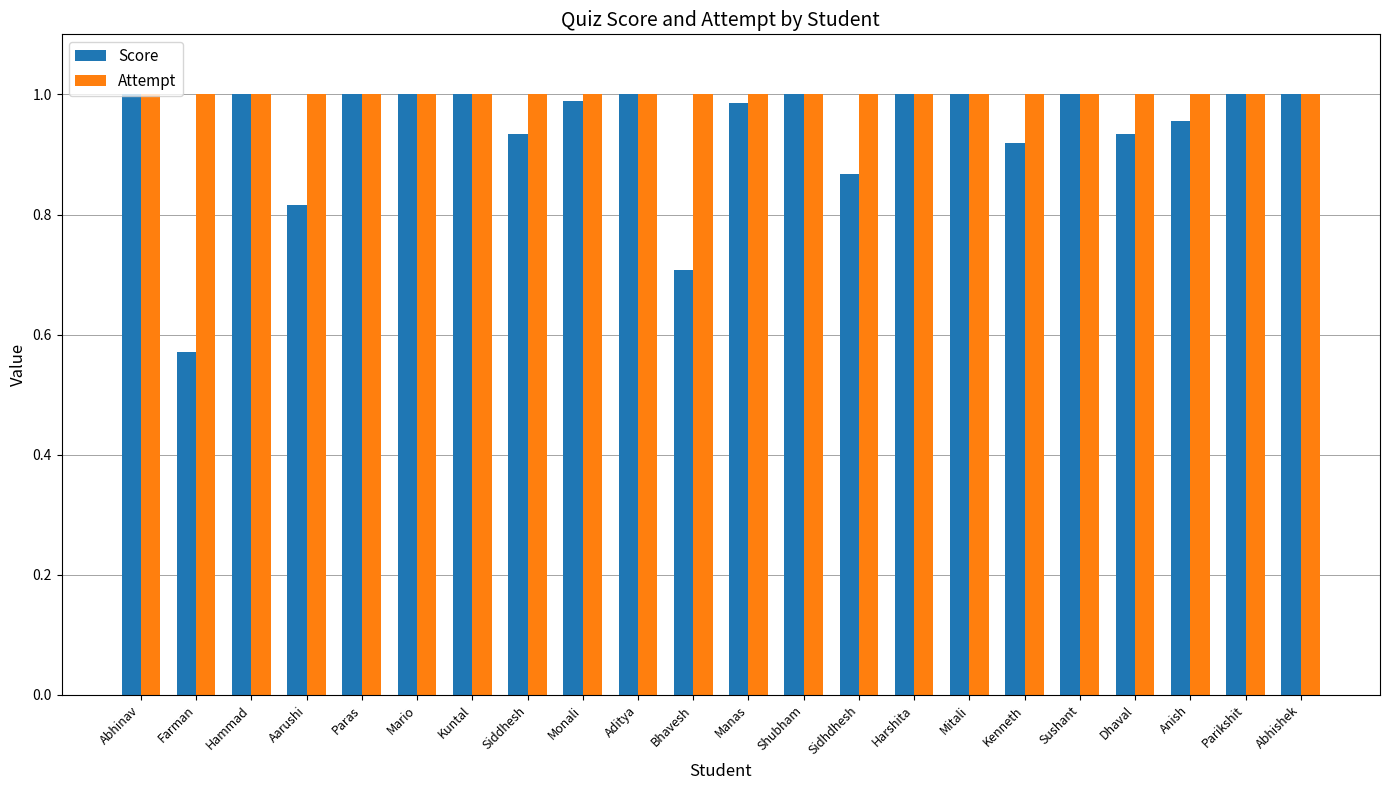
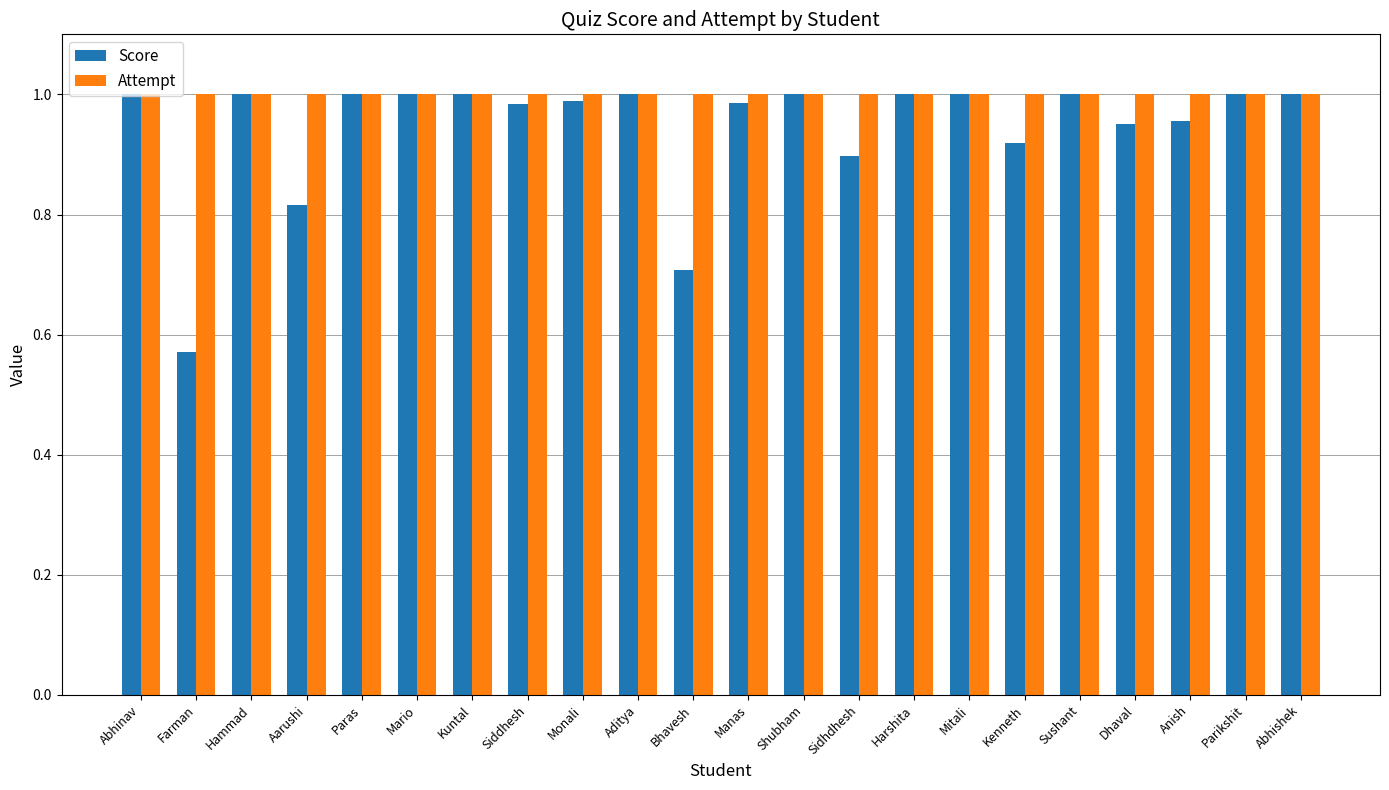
Score, Siddhesh: 0.93 -> 0.98
Score, Sidhdhesh: 0.87 -> 0.90
Score, Dhaval: 0.93 -> 0.95
